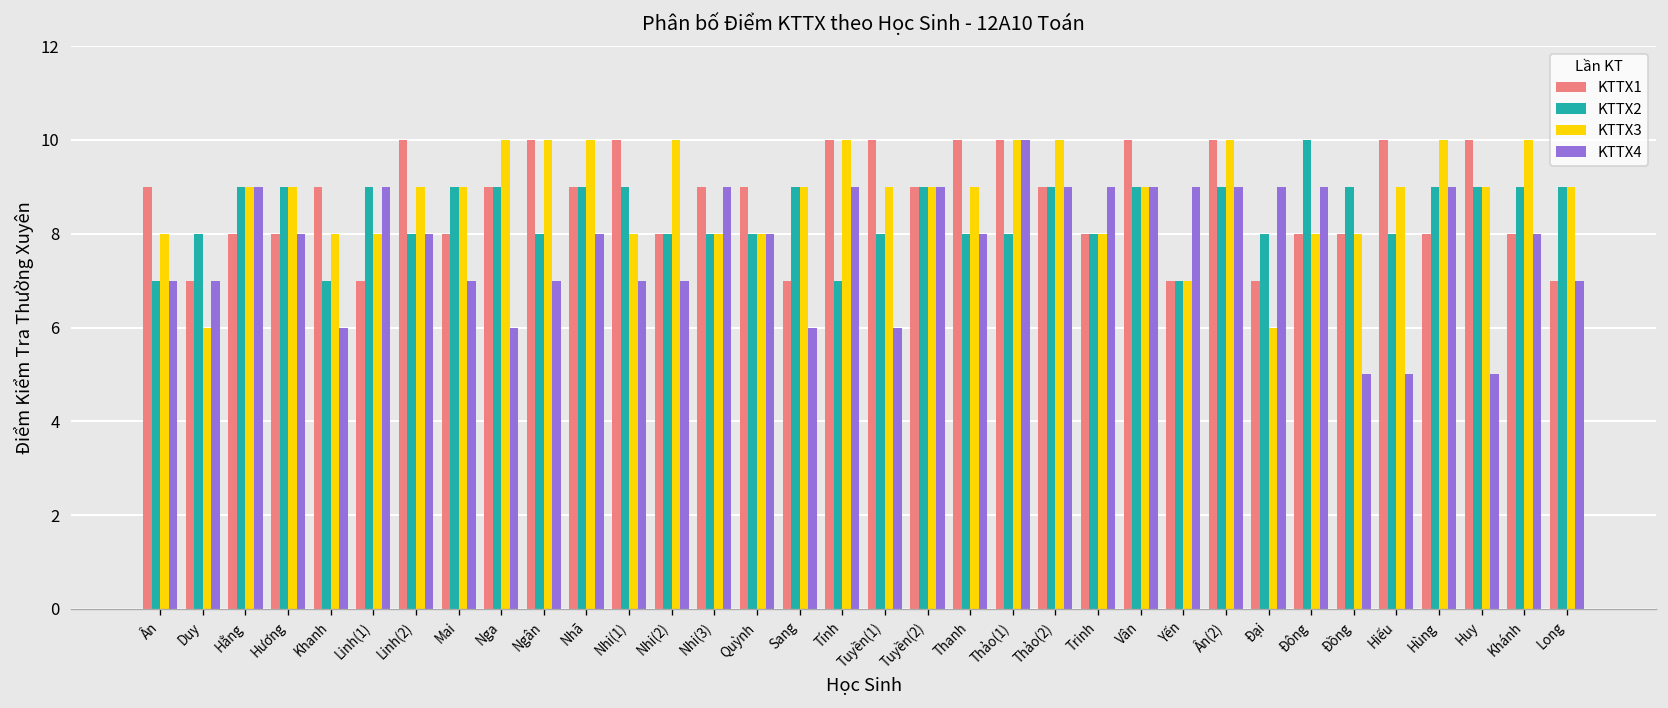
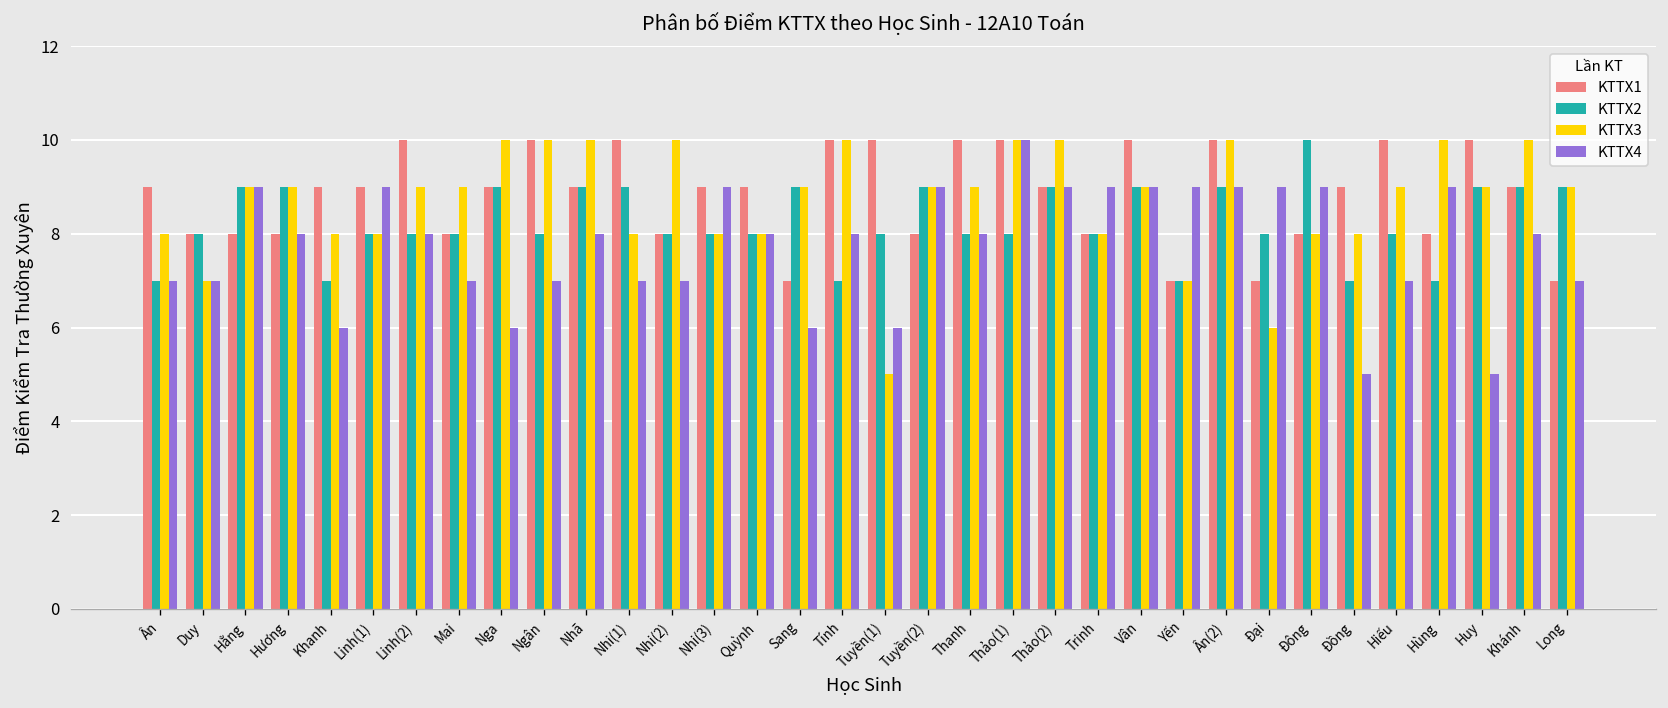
KTTX1, Duy: 7 -> 8
KTTX3, Duy: 6 -> 7
KTTX1, Linh(1): 7 -> 9
KTTX2, Linh(1): 9 -> 8
KTTX2, Mai: 9 -> 8
KTTX4, Tính: 9 -> 8
KTTX3, Tuyền(1): 9 -> 5
KTTX1, Tuyền(2): 9 -> 8
KTTX1, Đồng: 8 -> 9
KTTX2, Đồng: 9 -> 7
KTTX4, Hiếu: 5 -> 7
KTTX2, Hùng: 9 -> 7
KTTX1, Khánh: 8 -> 9
